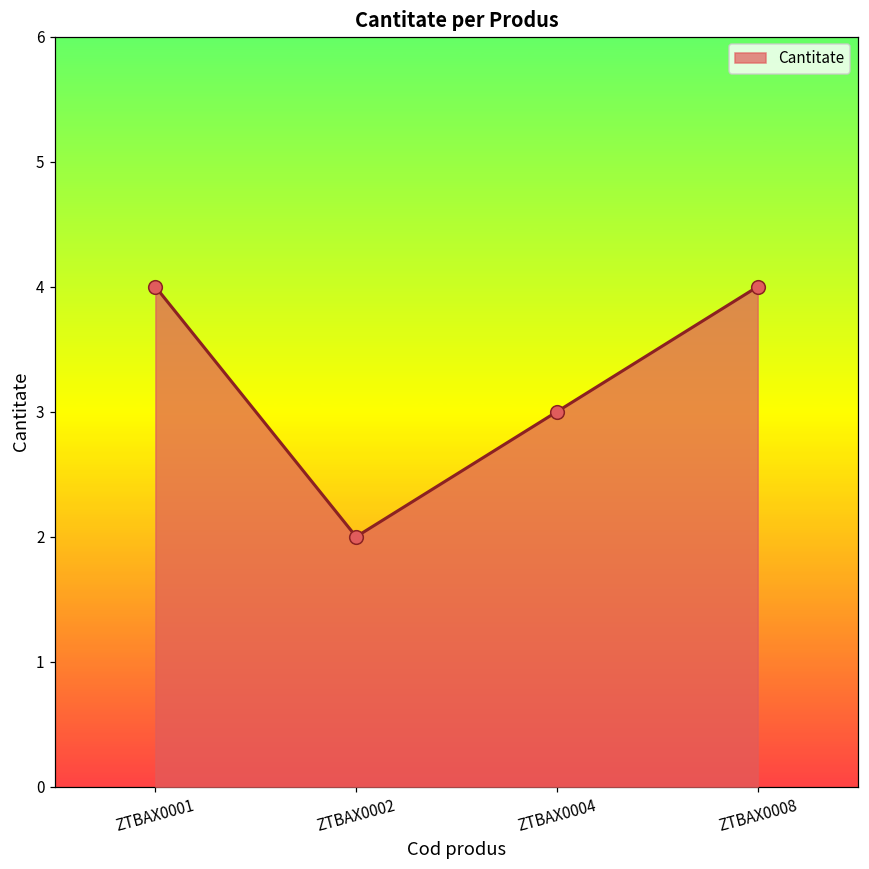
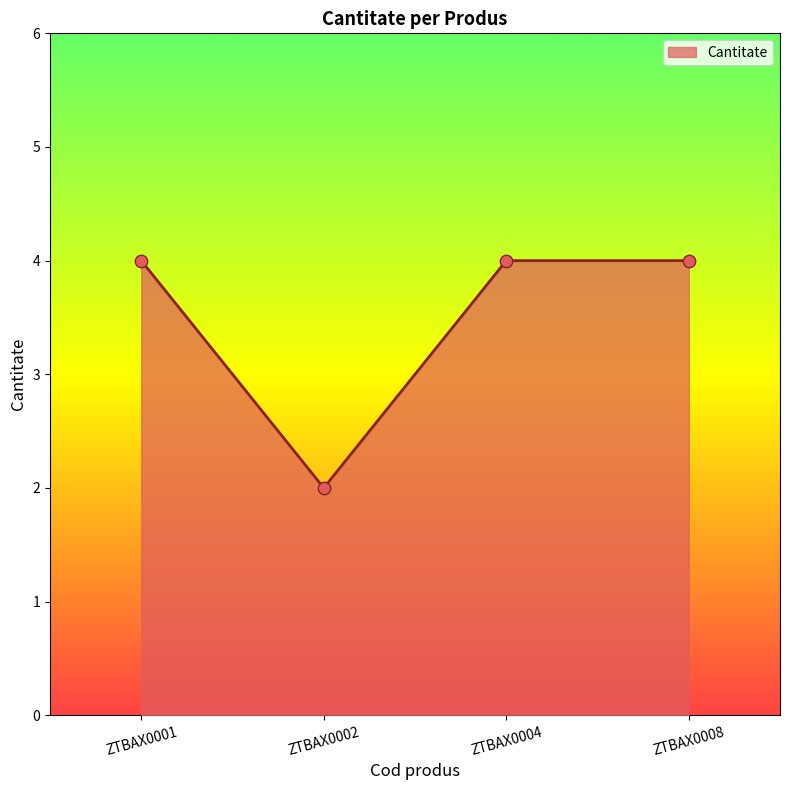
ZTBAX0004: 3 -> 4
